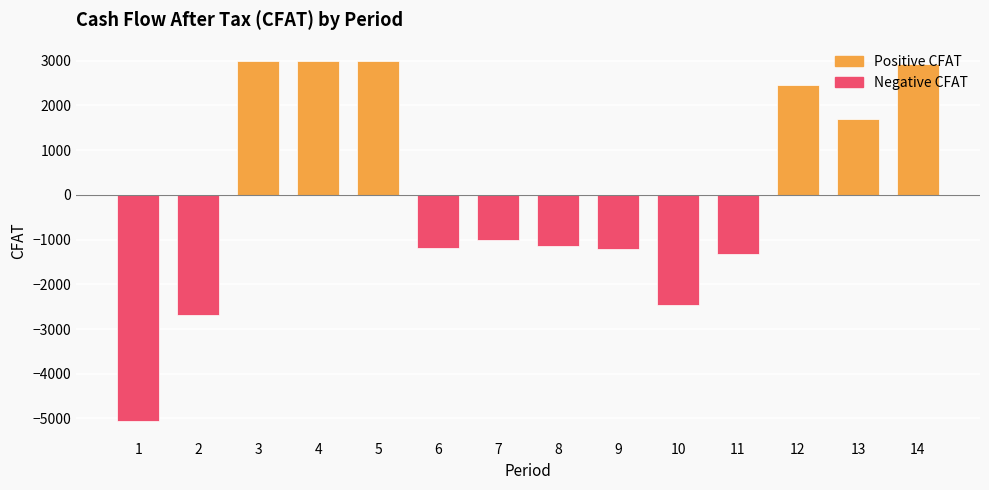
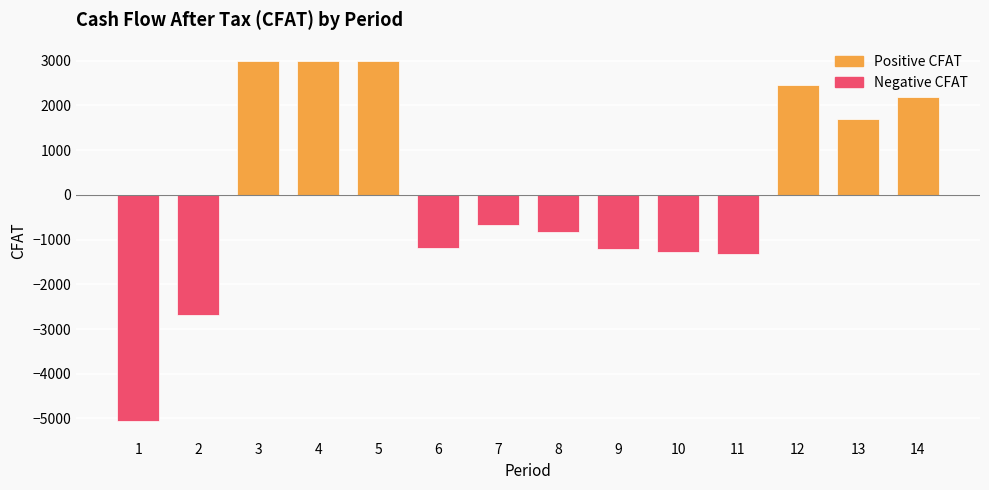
Negative CFAT, 7: -1000 -> -700
Negative CFAT, 8: -1100 -> -800
Negative CFAT, 10: -2500 -> -1300
Positive CFAT, 14: 2900 -> 2200
